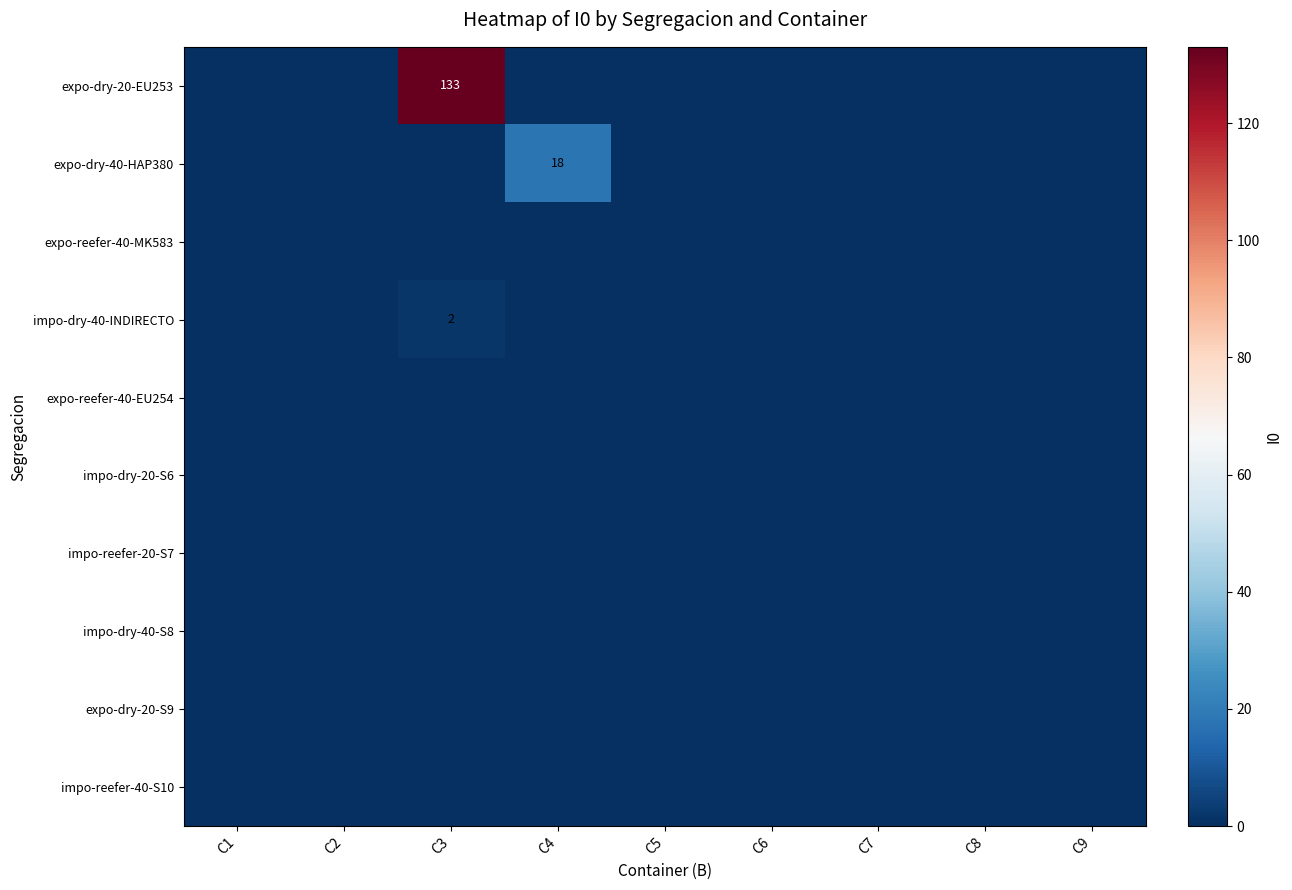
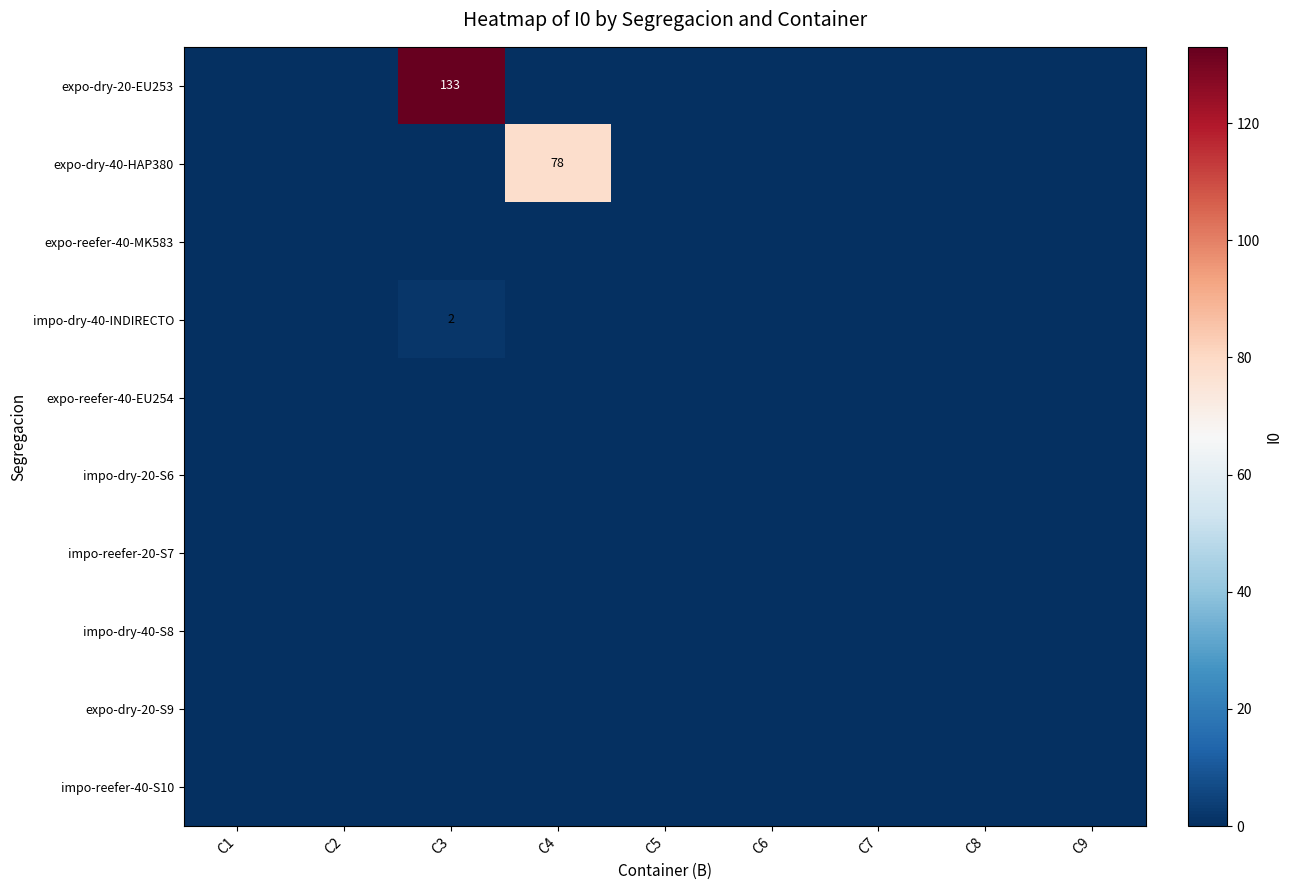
expo-dry-40-HAP380, C4: 18 -> 78
